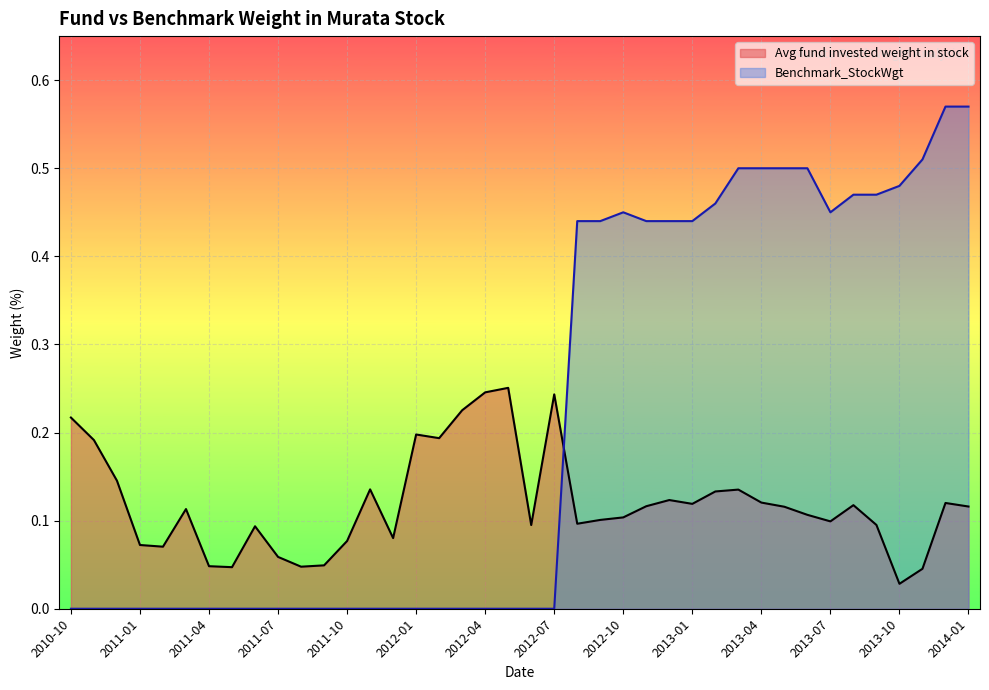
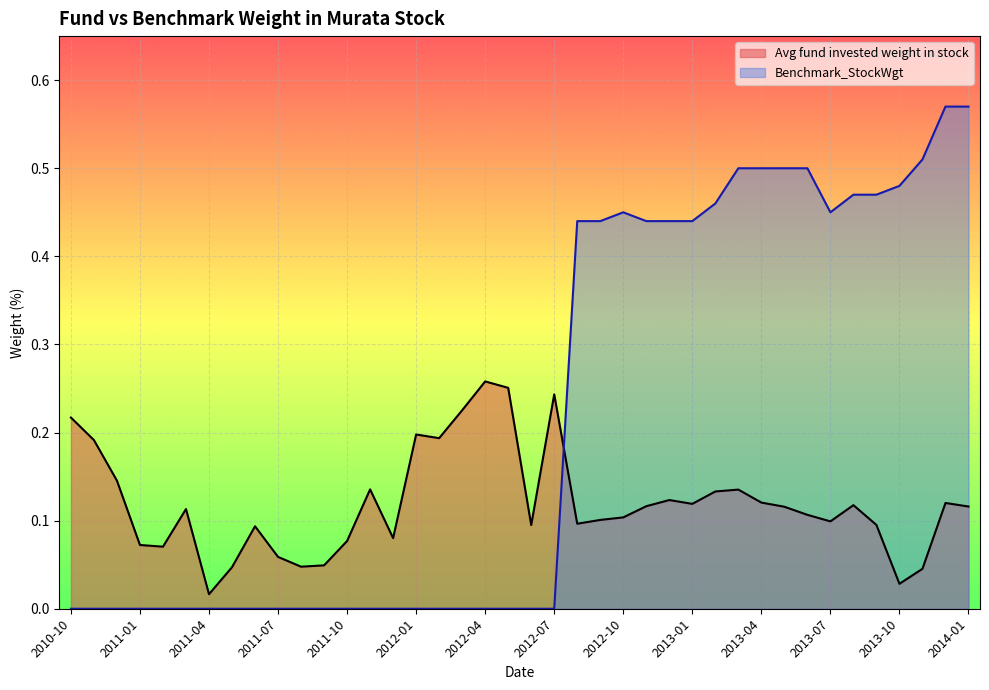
Avg fund invested weight in stock, 2011-04: 0.05 -> 0.02
Avg fund invested weight in stock, 2012-04: 0.25 -> 0.26
